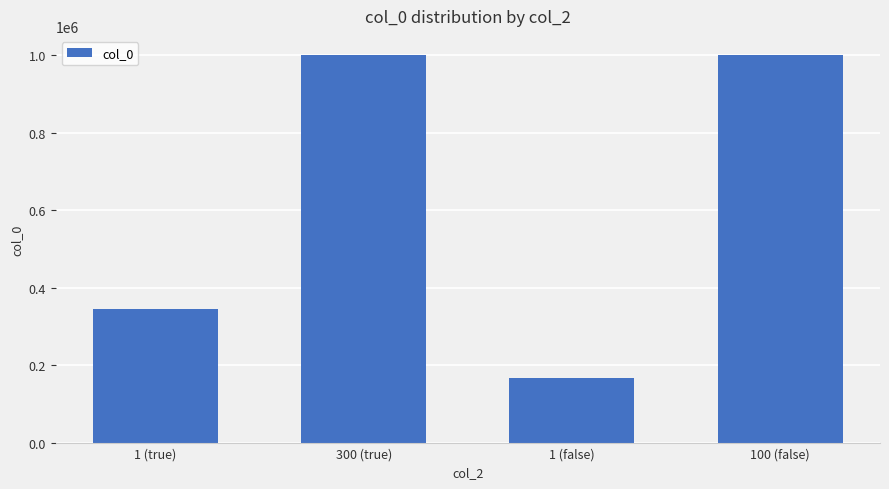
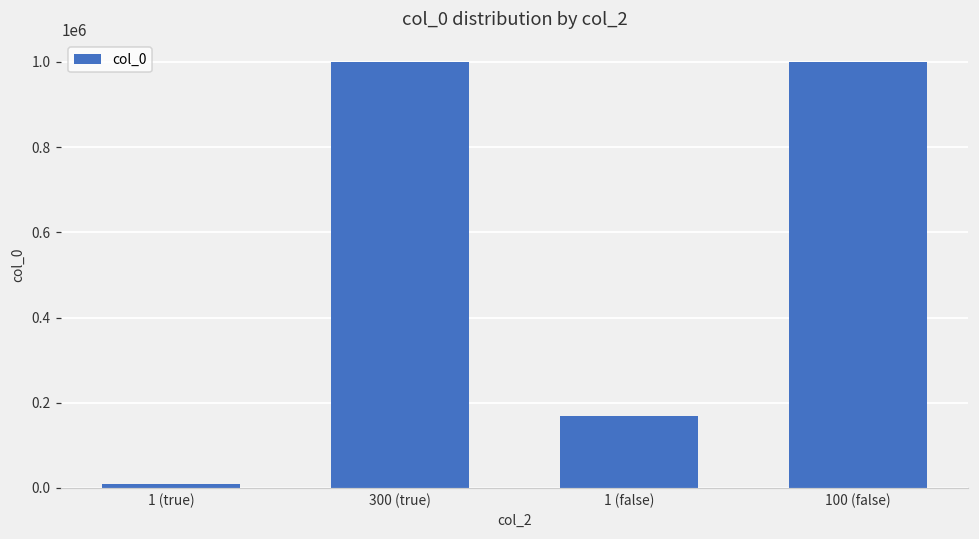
1 (true): 350000 -> 10000
